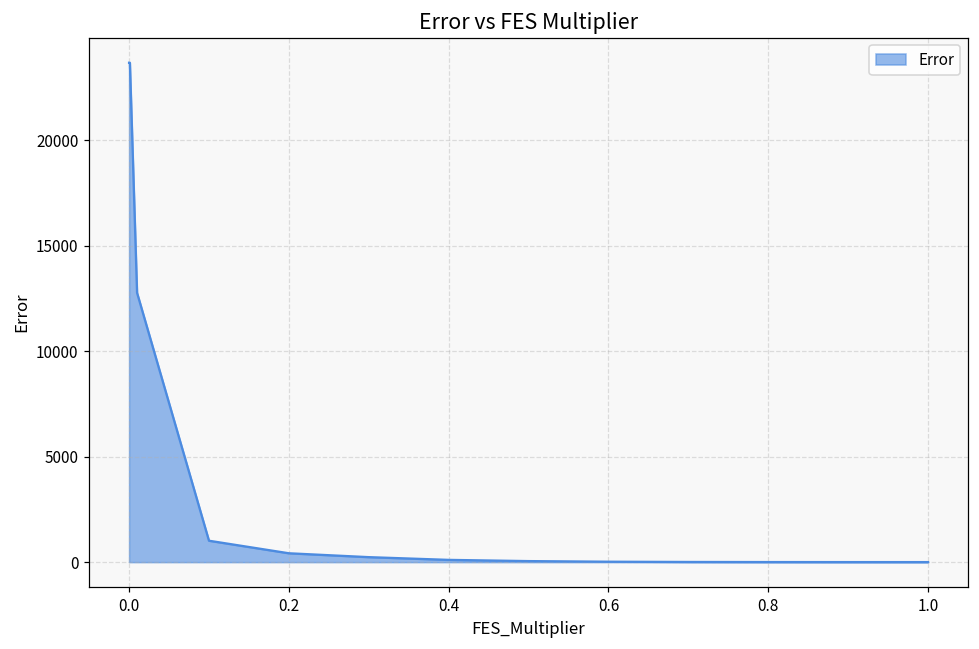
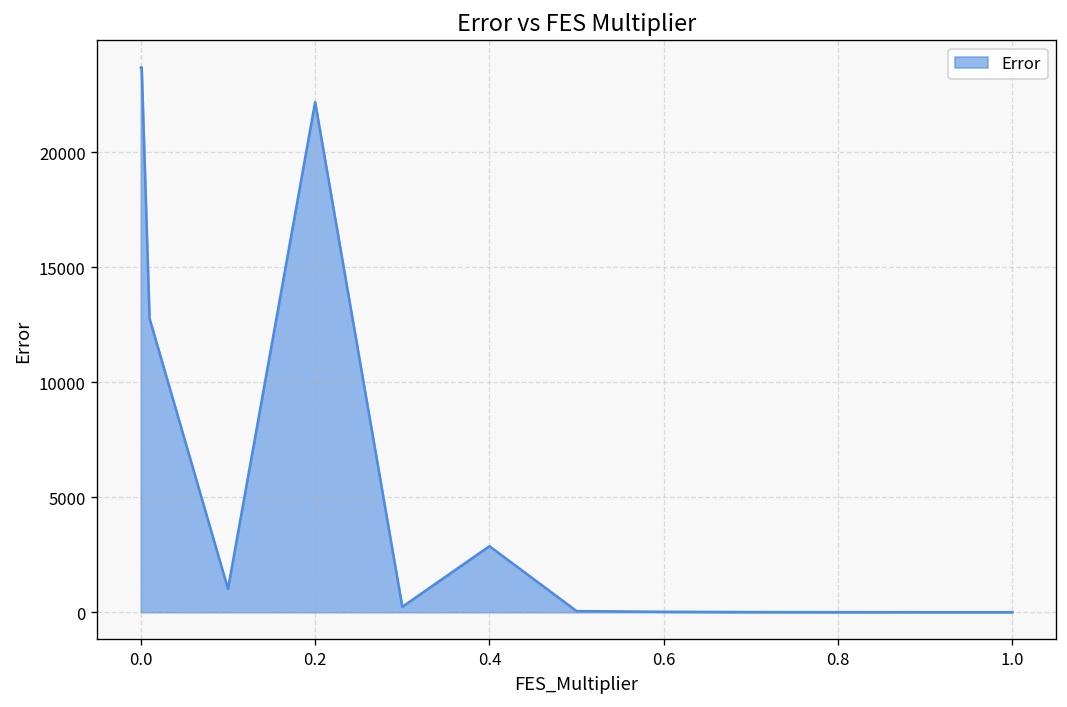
0.2: 400 -> 22200
0.4: 100 -> 2900
